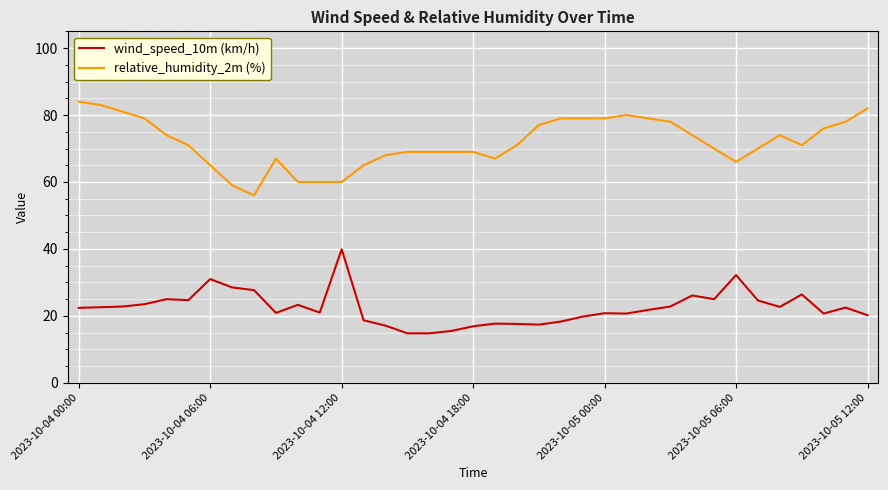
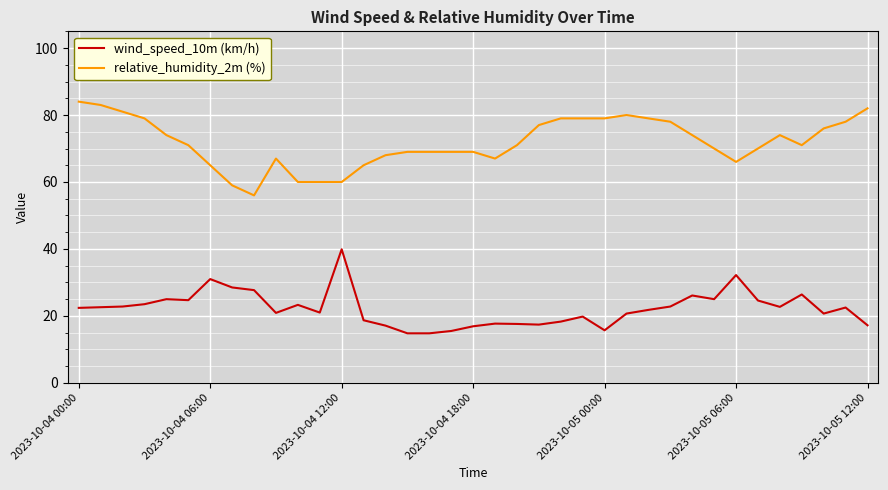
wind_speed_10m (km/h), 2023-10-05 00:00: 21 -> 16
wind_speed_10m (km/h), 2023-10-05 12:00: 20 -> 17
